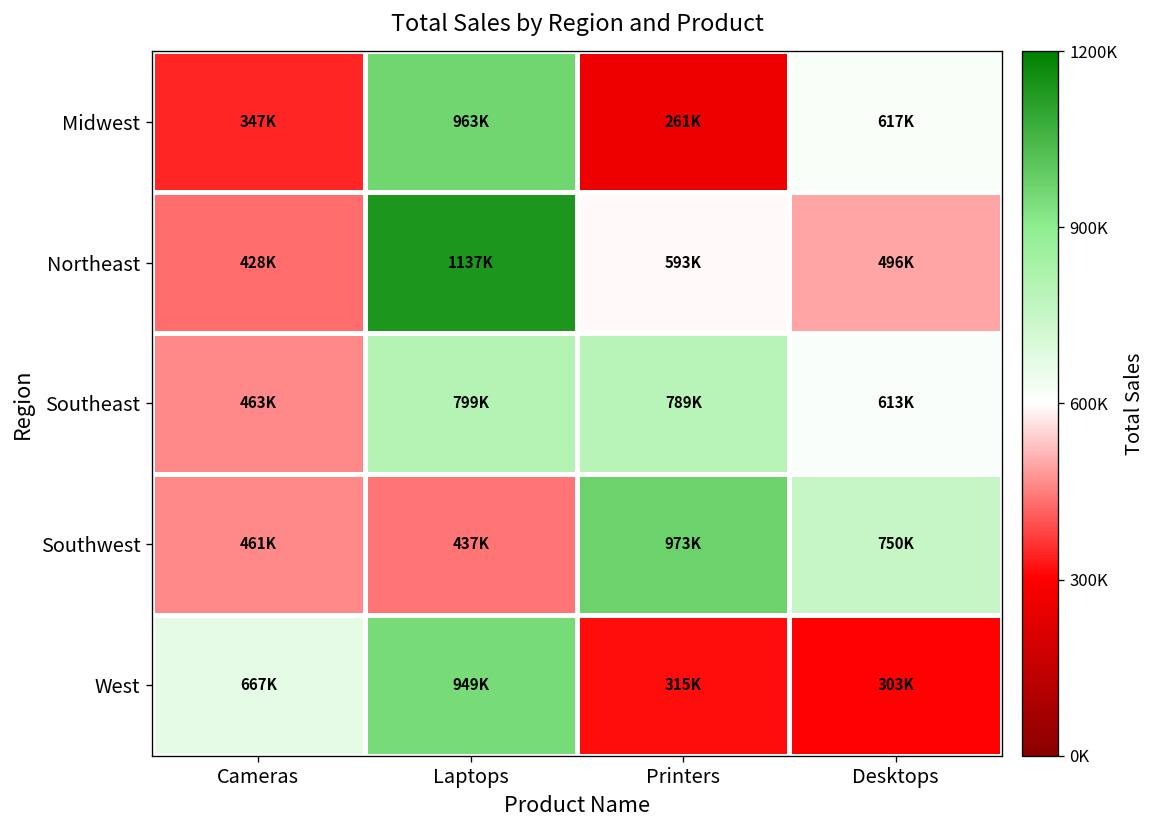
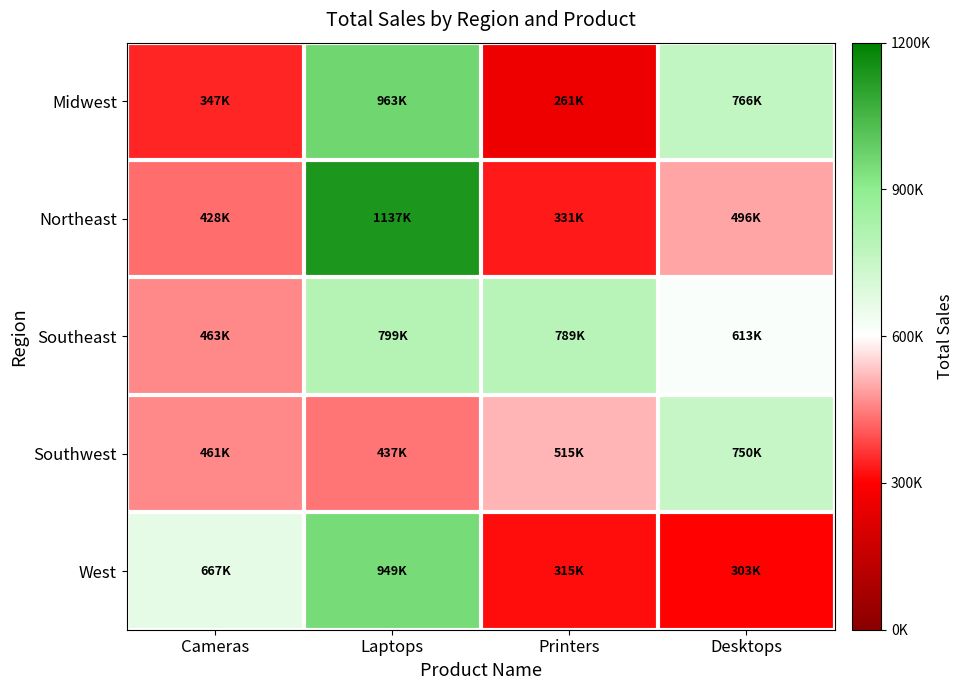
Midwest, Desktops: 617K -> 766K
Northeast, Printers: 593K -> 331K
Southwest, Printers: 973K -> 515K
